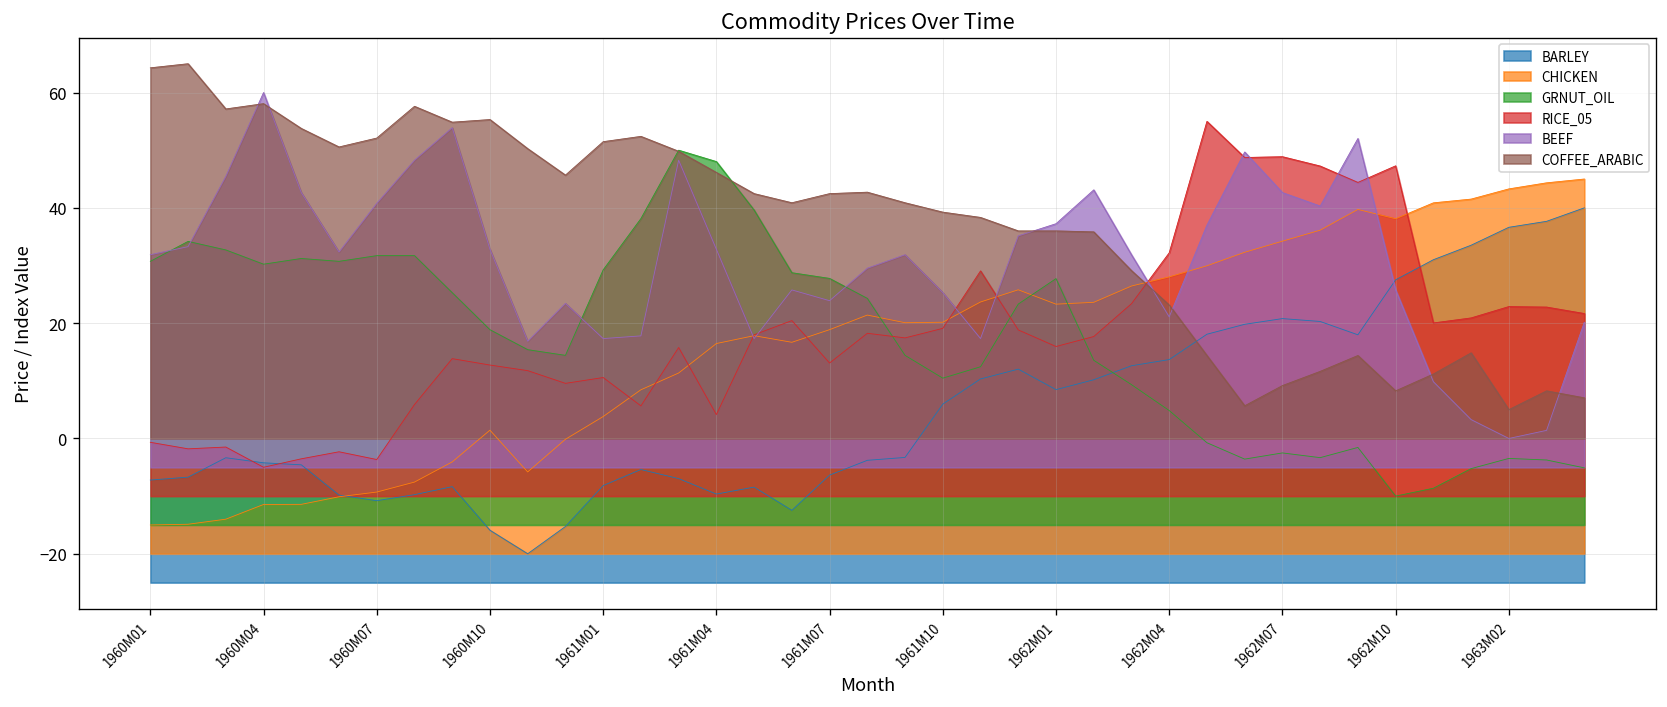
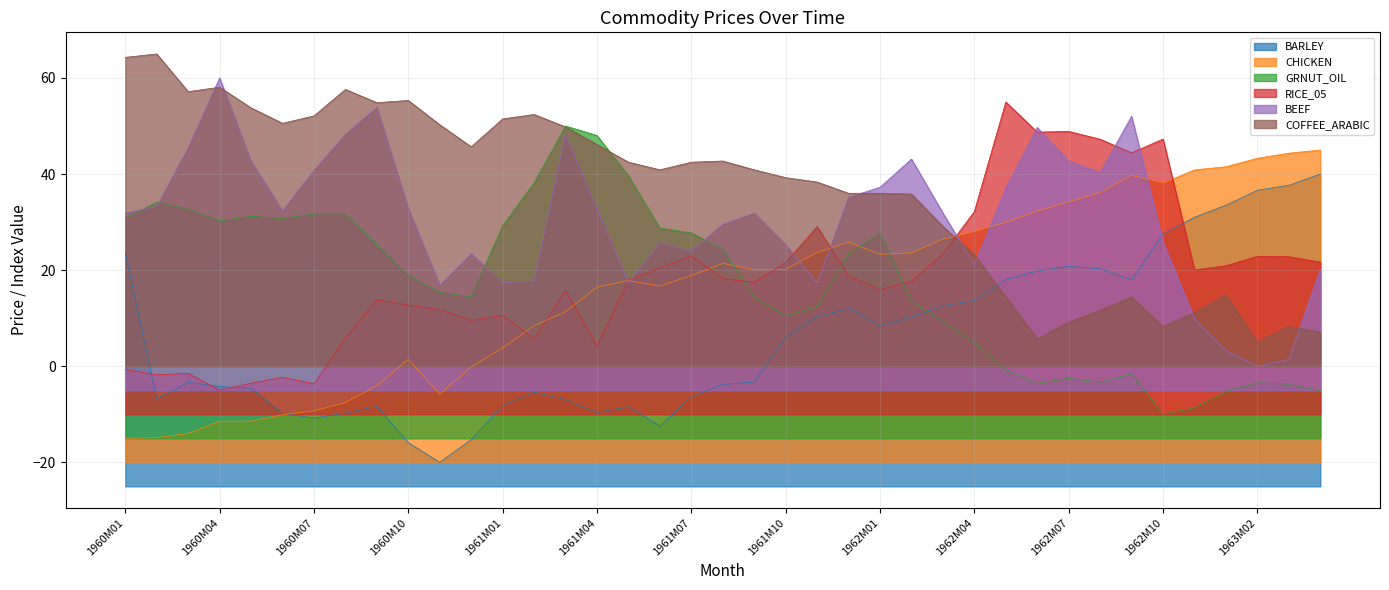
BARLEY, 1960M01: -7 -> 24
RICE_05, 1961M07: 13 -> 23
RICE_05, 1961M10: 19 -> 22
